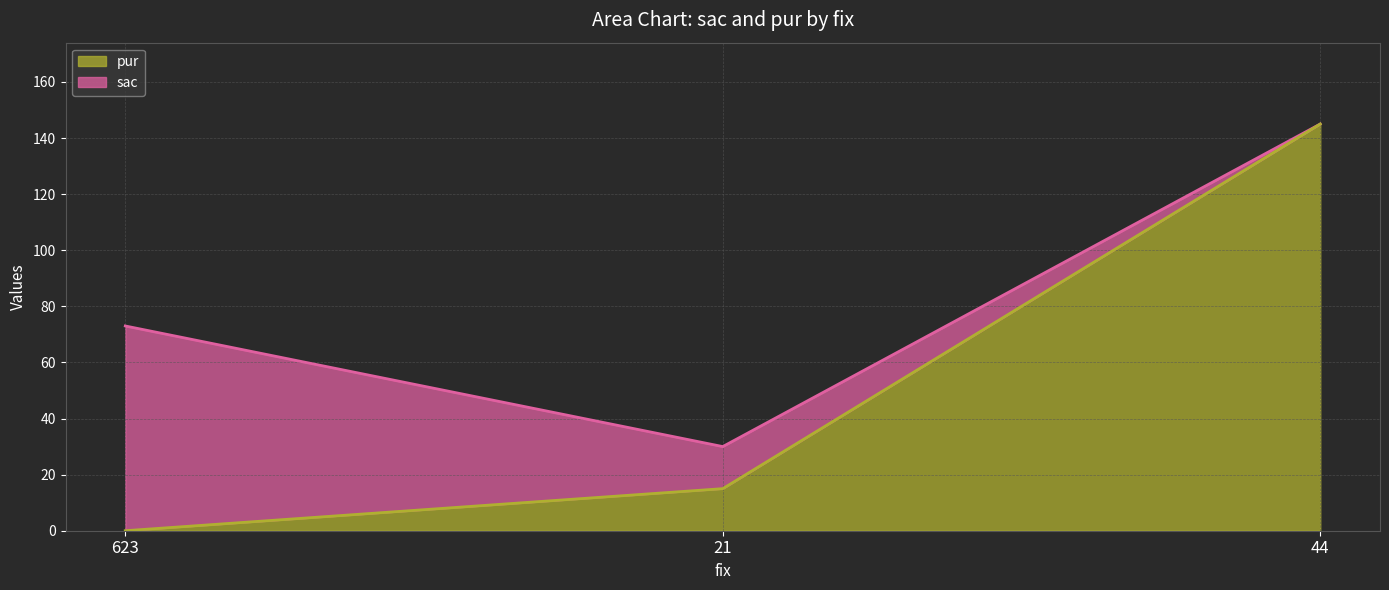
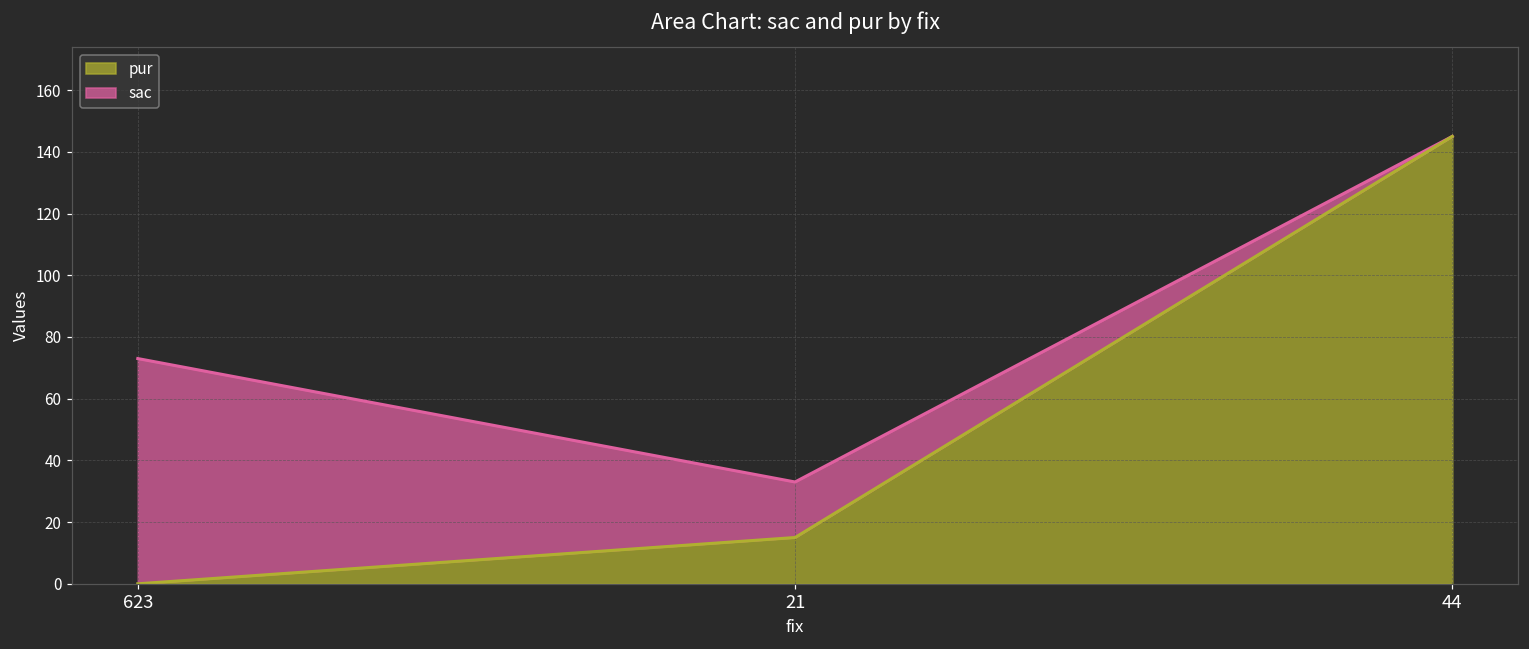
sac, 21: 15 -> 18
